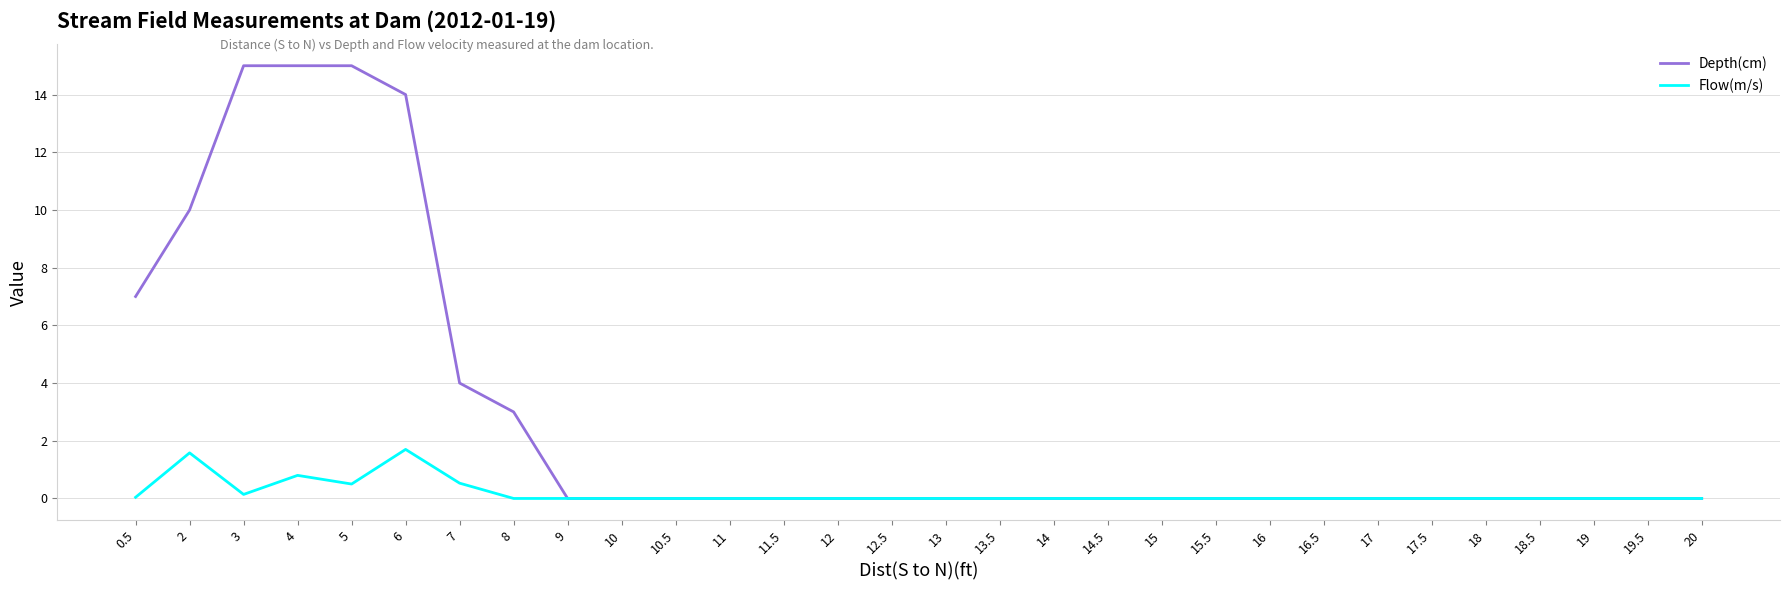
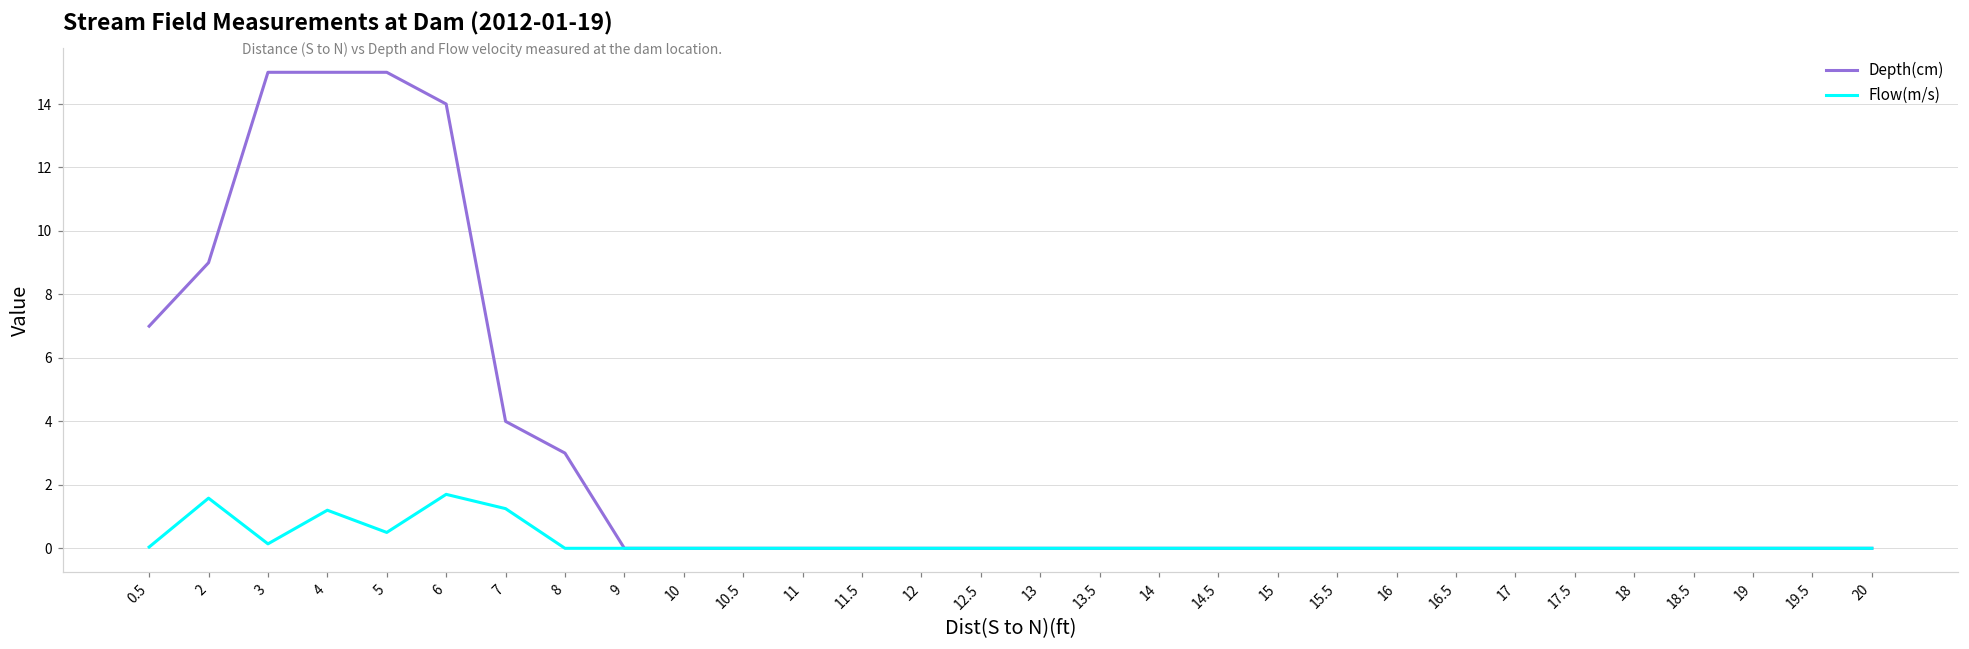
Depth(cm), 2: 10 -> 9
Flow(m/s), 4: 0.8 -> 1.2
Flow(m/s), 7: 0.5 -> 1.3
